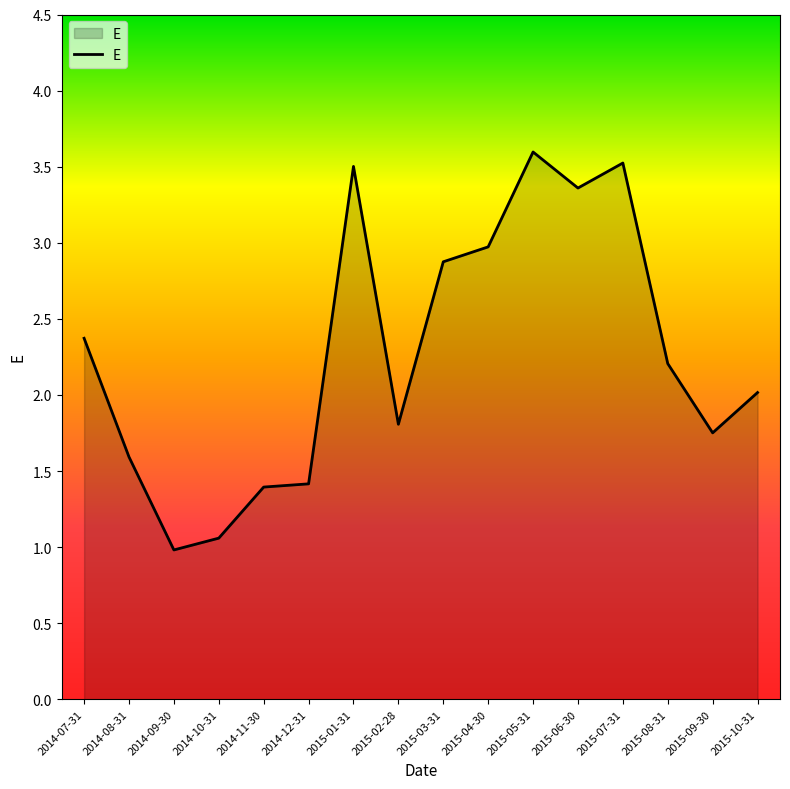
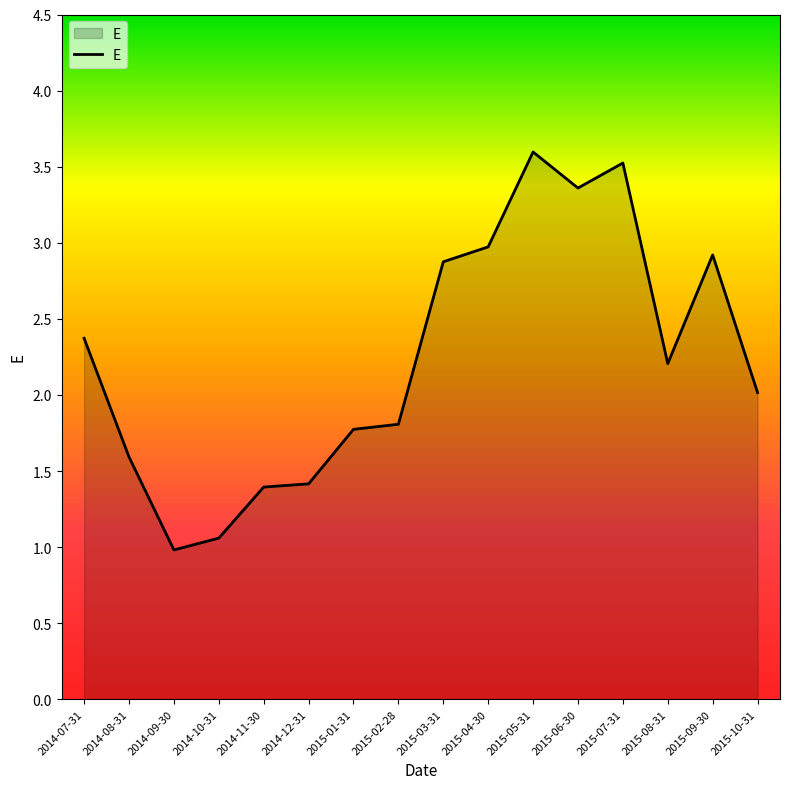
2015-01-31: 3.50 -> 1.77
2015-09-30: 1.75 -> 2.92
